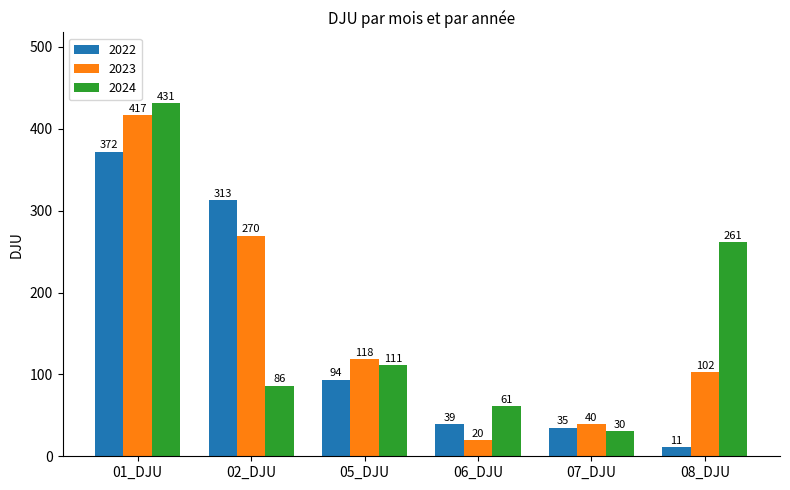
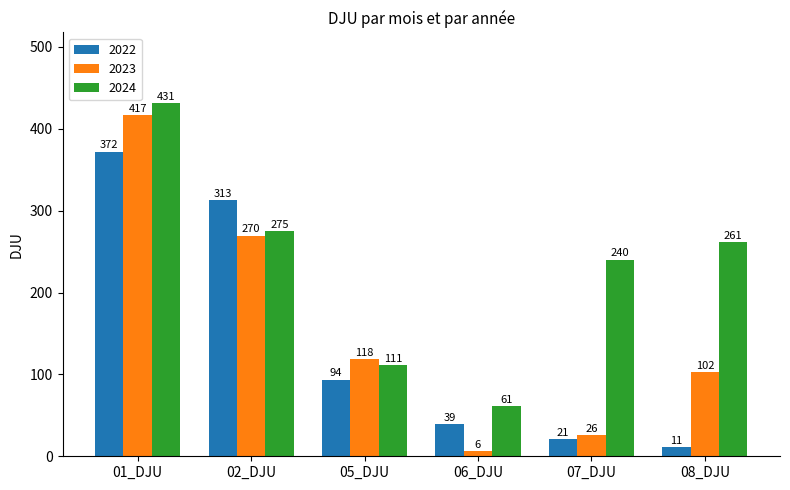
2024, 02_DJU: 86 -> 275
2023, 06_DJU: 20 -> 6
2022, 07_DJU: 35 -> 21
2023, 07_DJU: 40 -> 26
2024, 07_DJU: 30 -> 240
